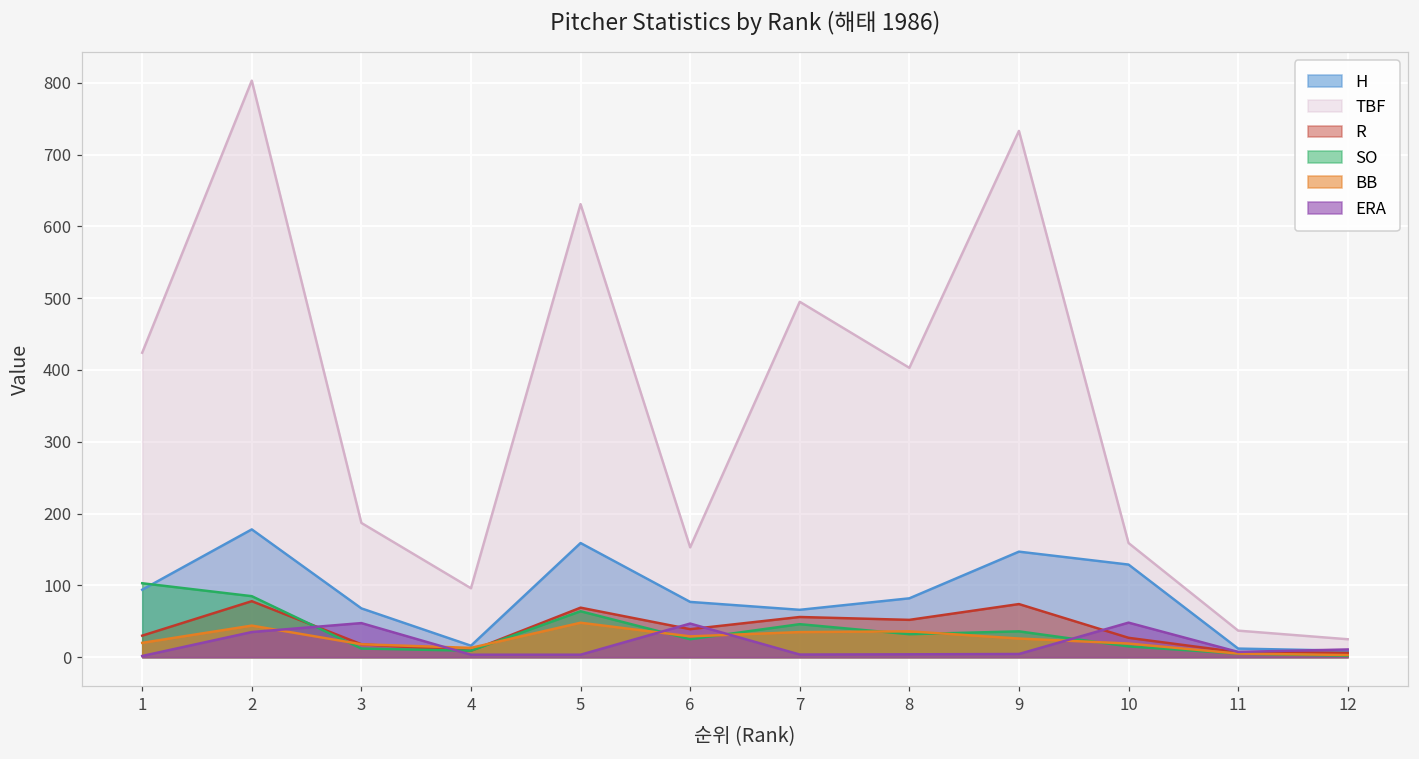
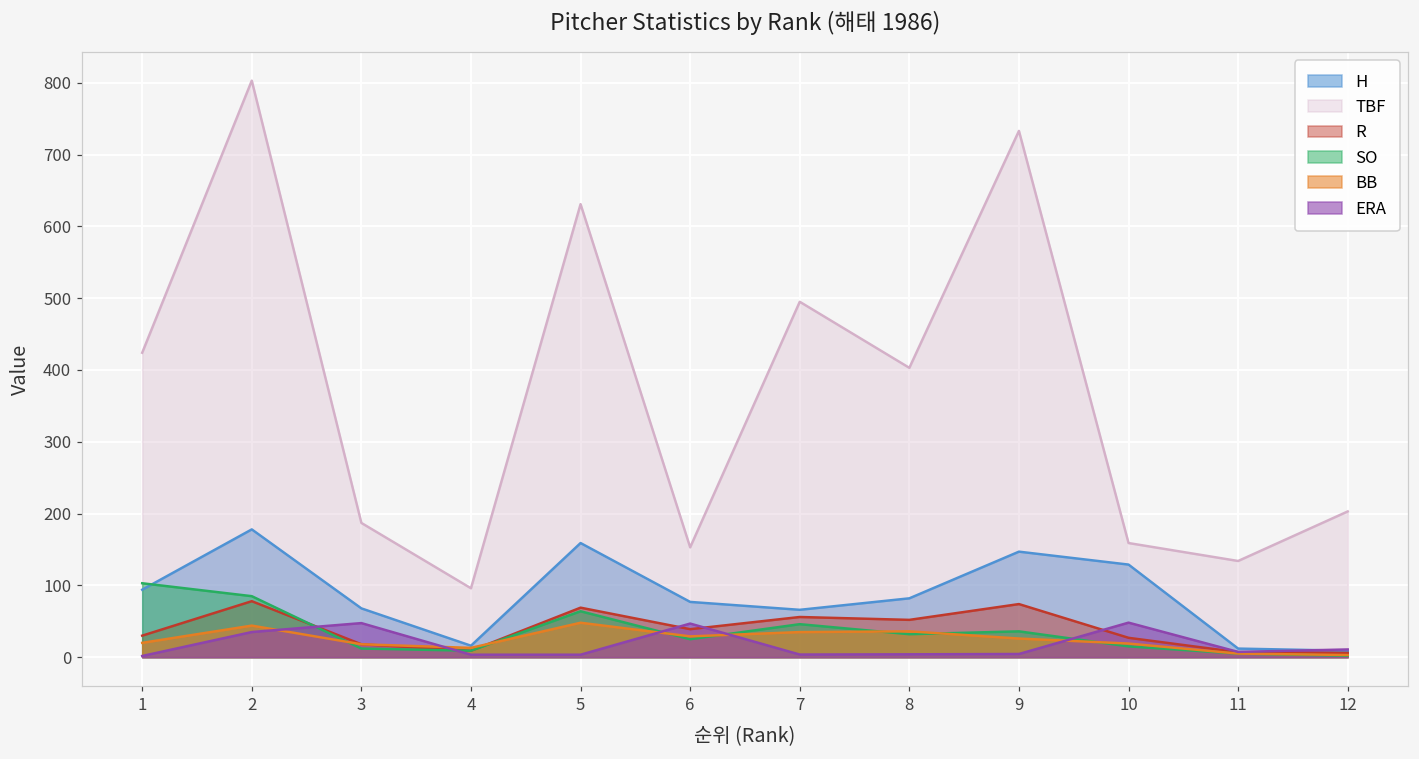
TBF, 11: 40 -> 130
TBF, 12: 30 -> 200
